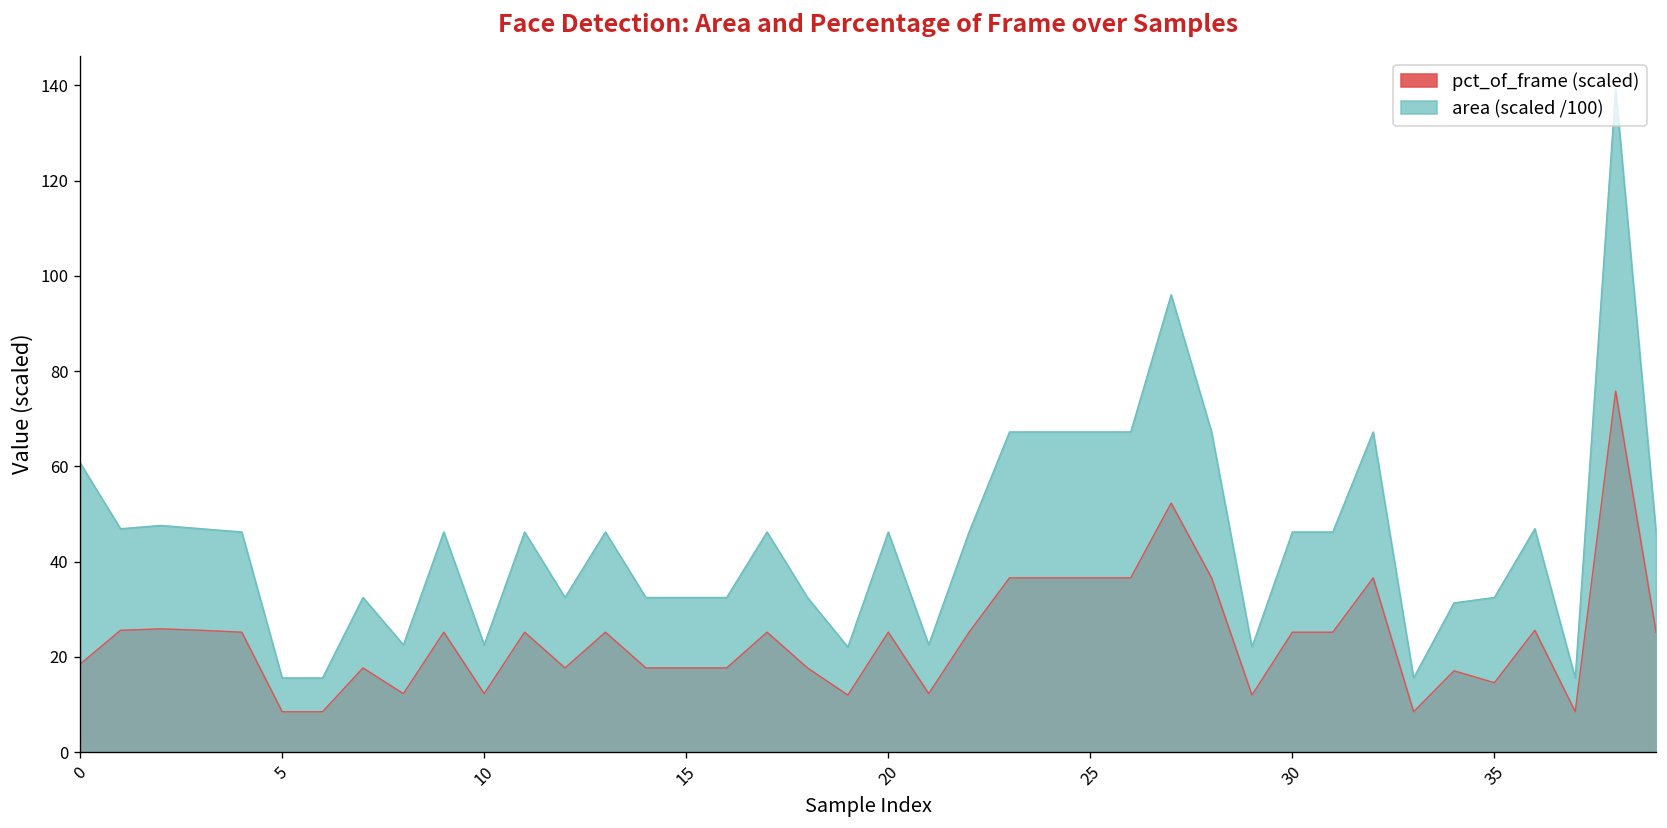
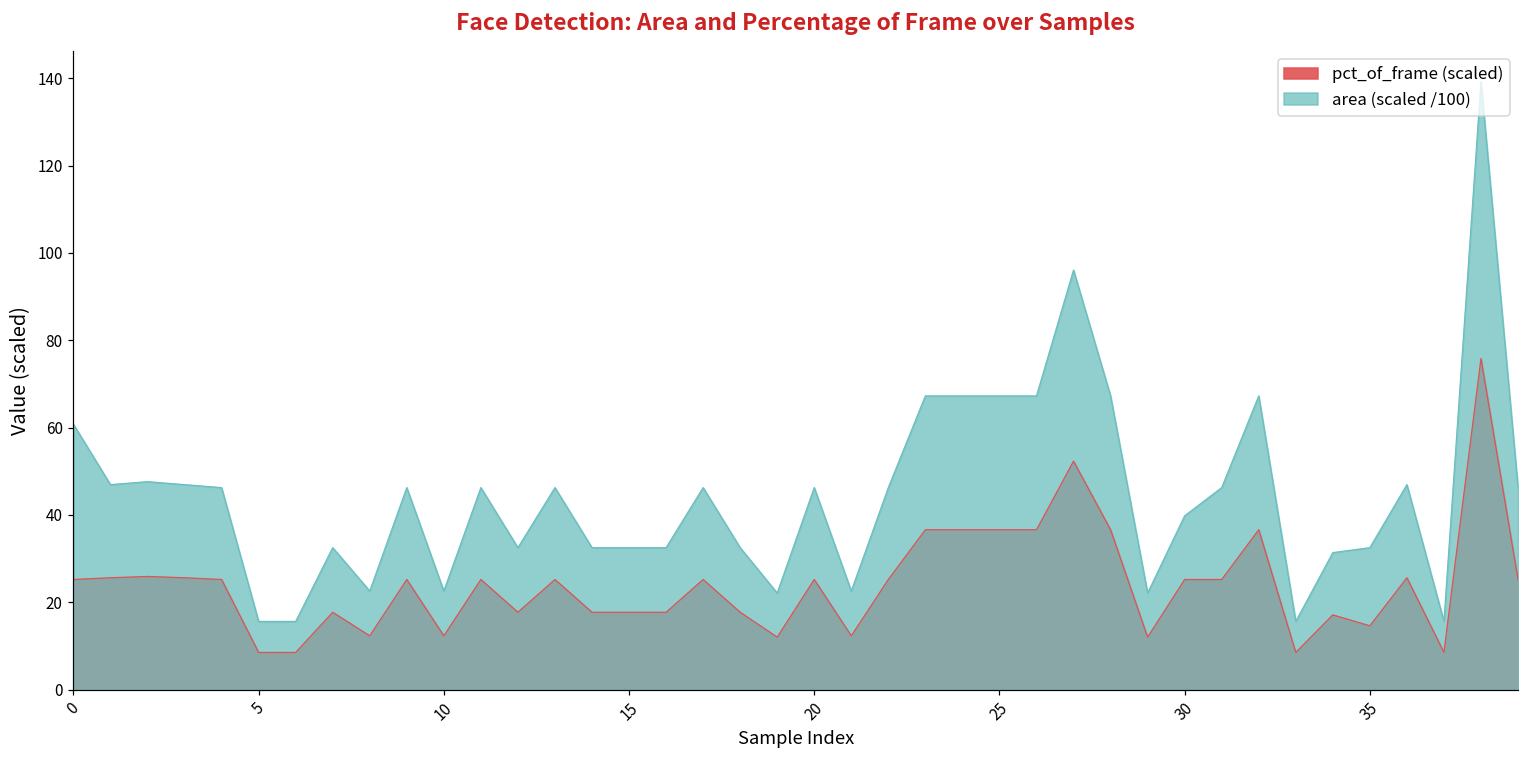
pct_of_frame (scaled), 0: 19 -> 25
area (scaled /100), 30: 46 -> 40
